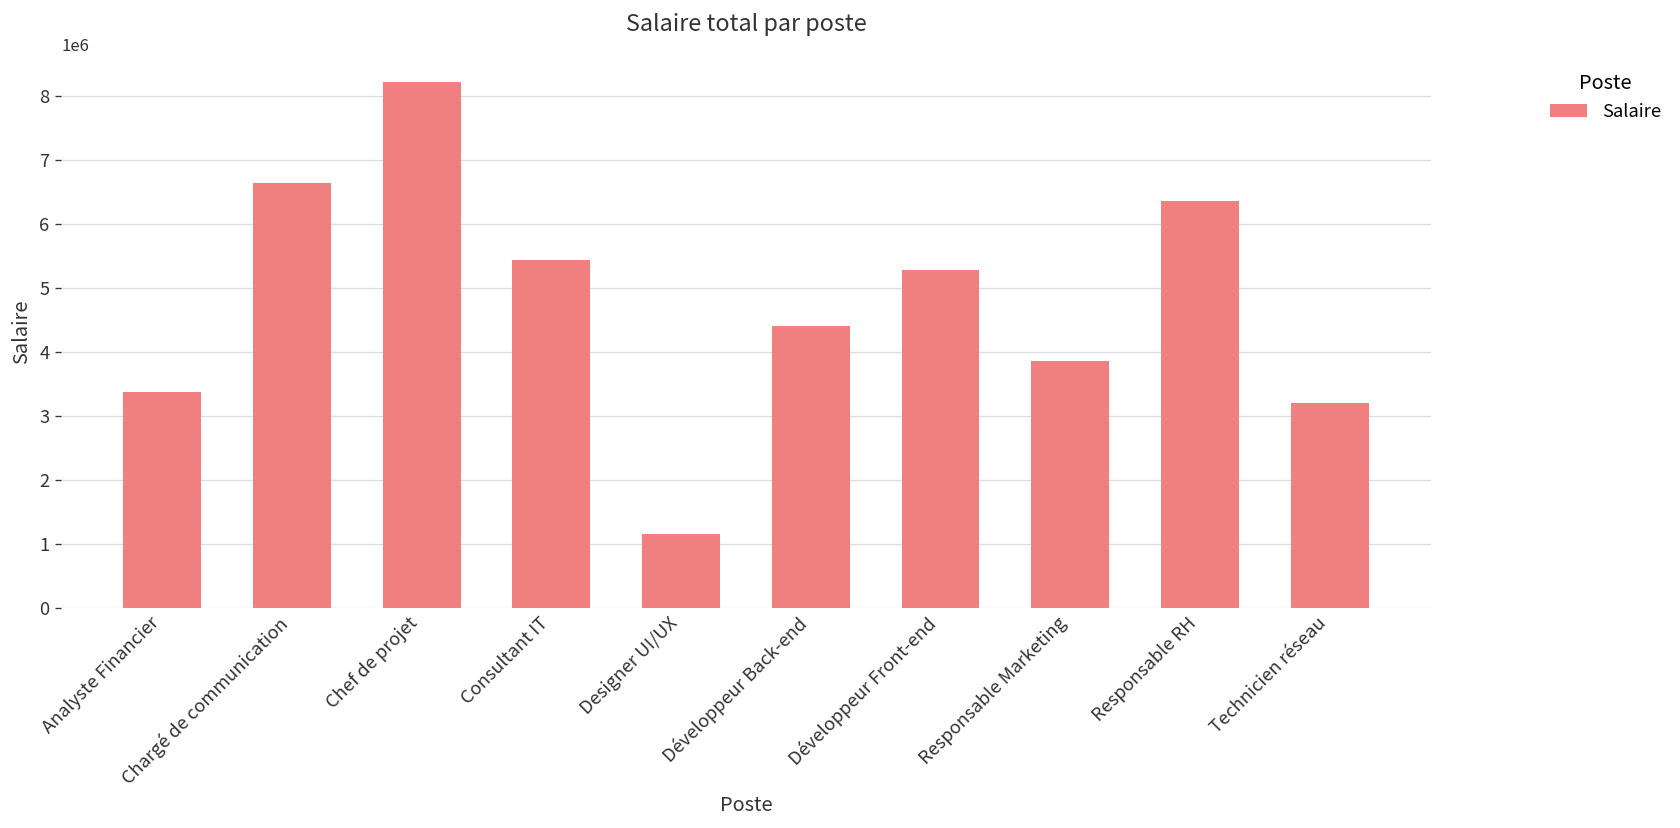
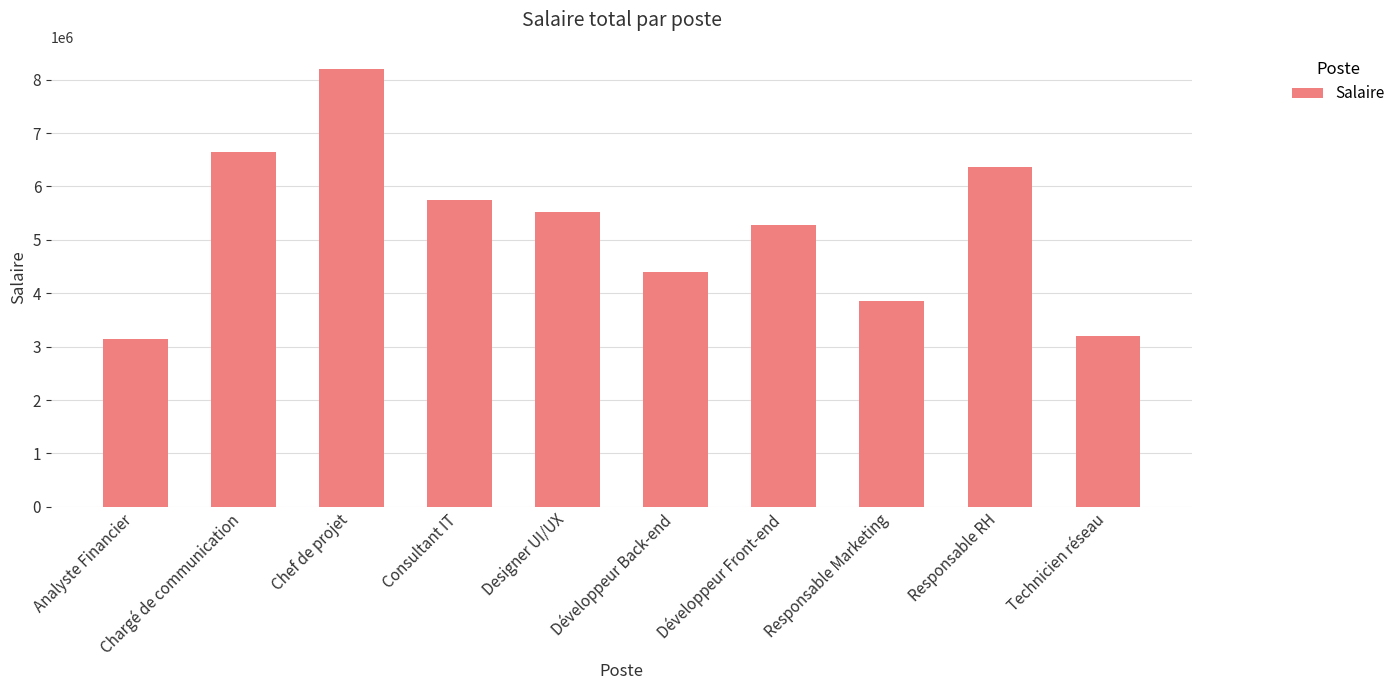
Analyste Financier: 3400000 -> 3200000
Consultant IT: 5400000 -> 5800000
Designer UI/UX: 1200000 -> 5500000
